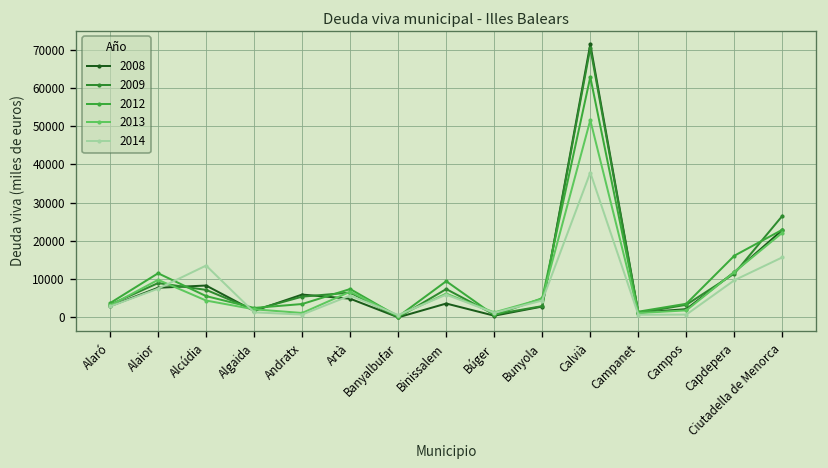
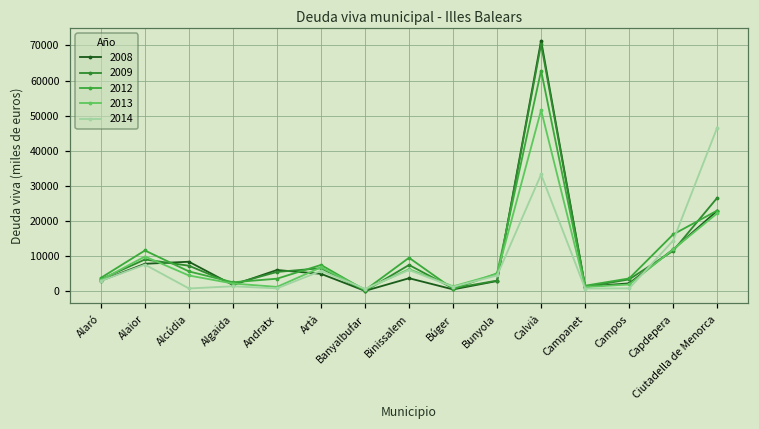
2014, Alcúdia: 14000 -> 1000
2014, Calvià: 38000 -> 33000
2014, Capdepera: 10000 -> 14000
2014, Ciutadella de Menorca: 16000 -> 47000
